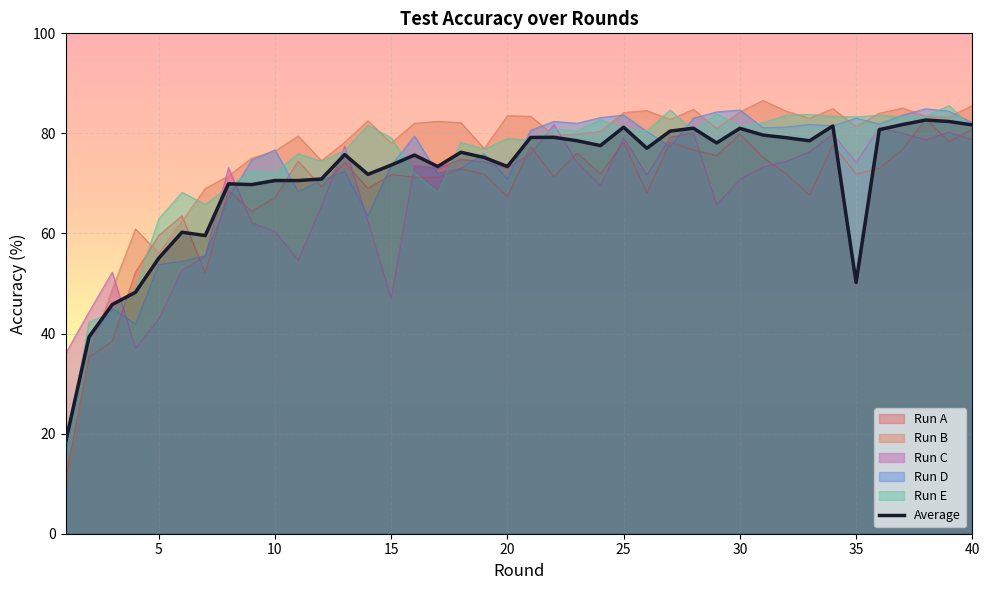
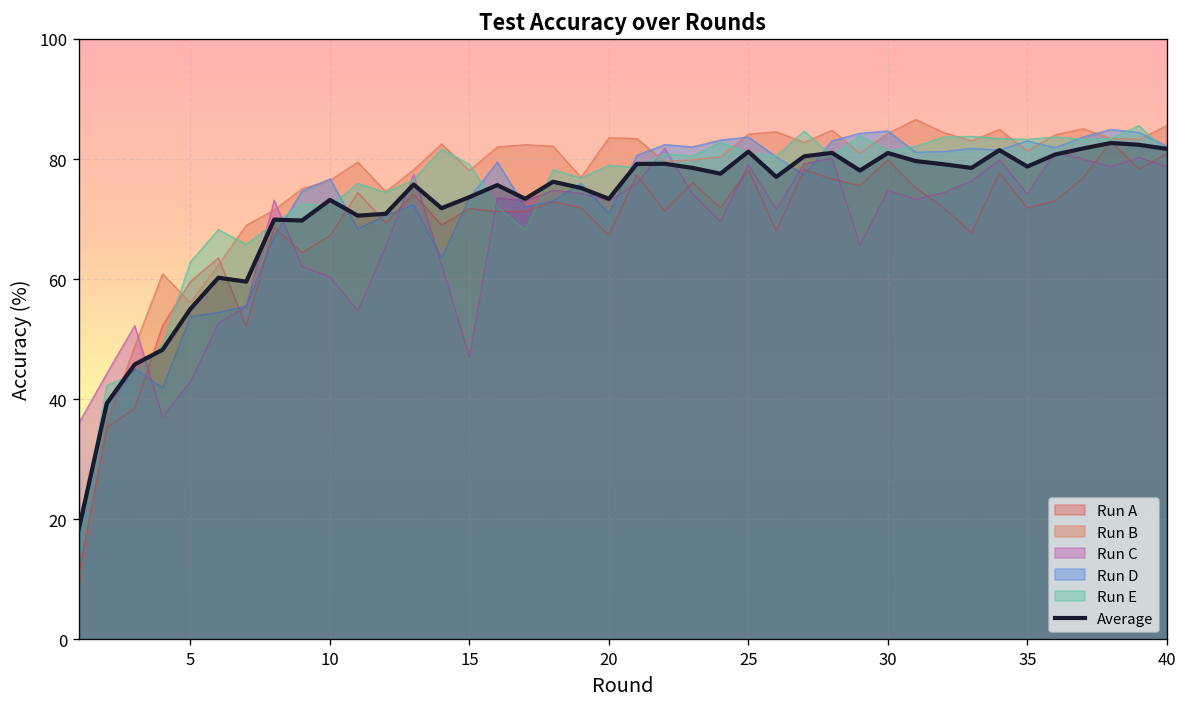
Average, 10: 71 -> 73
Run C, 30: 71 -> 75
Average, 35: 50 -> 79
